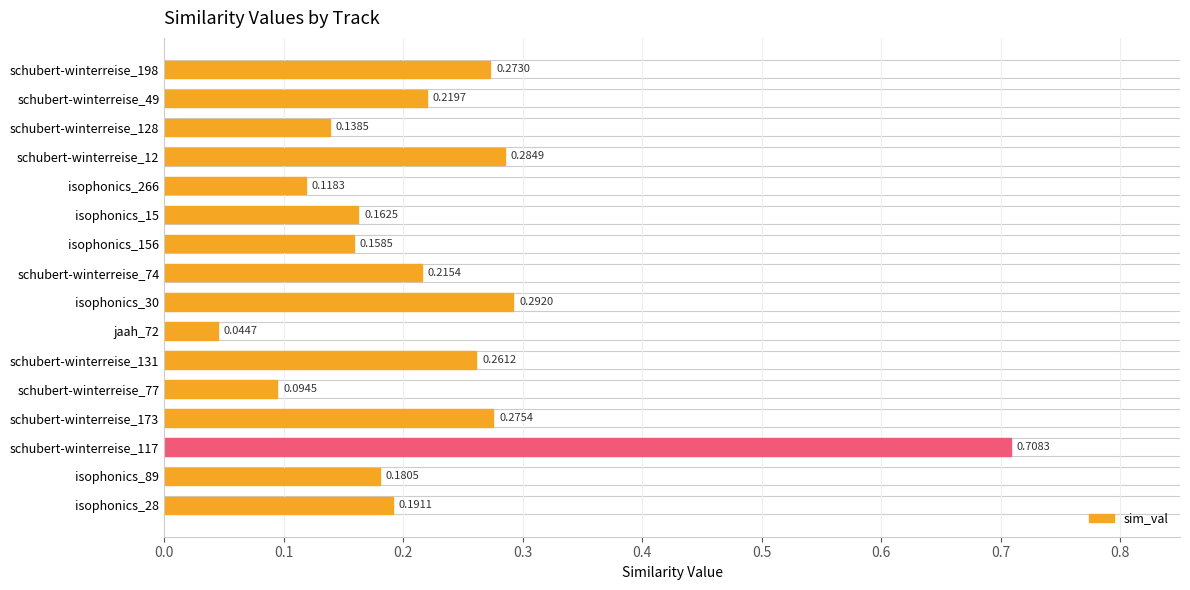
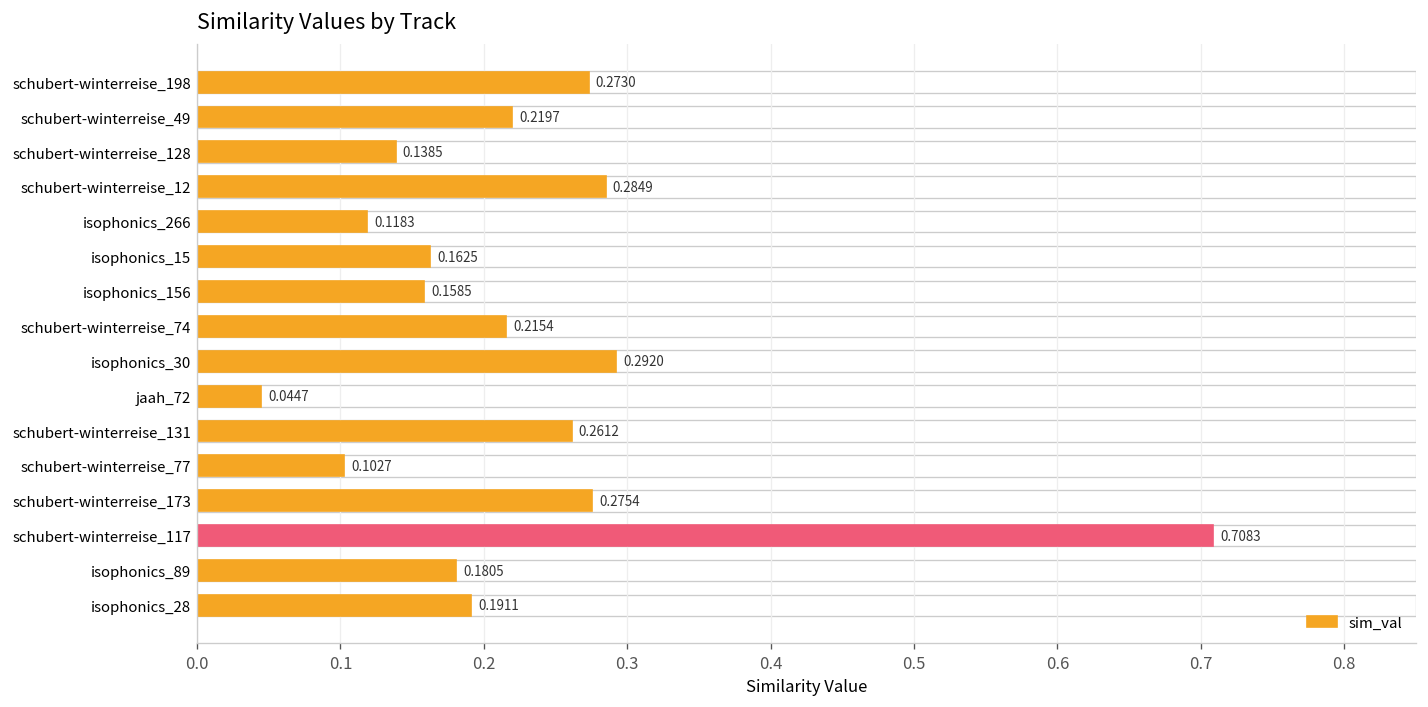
schubert-winterreise_77: 0.0945 -> 0.1027
